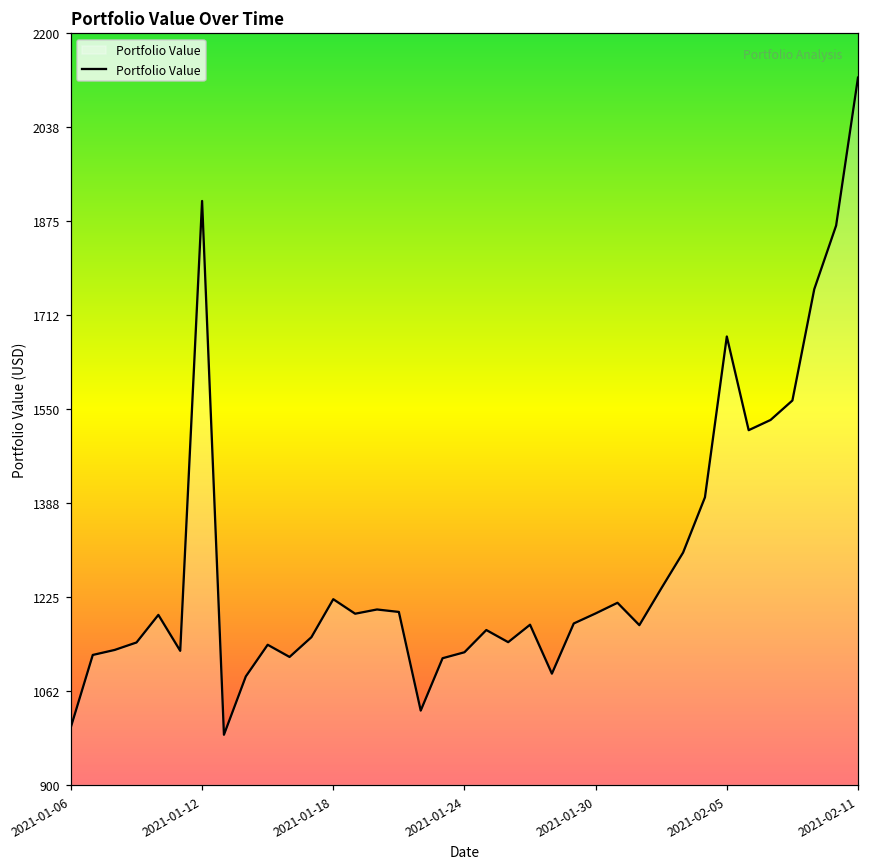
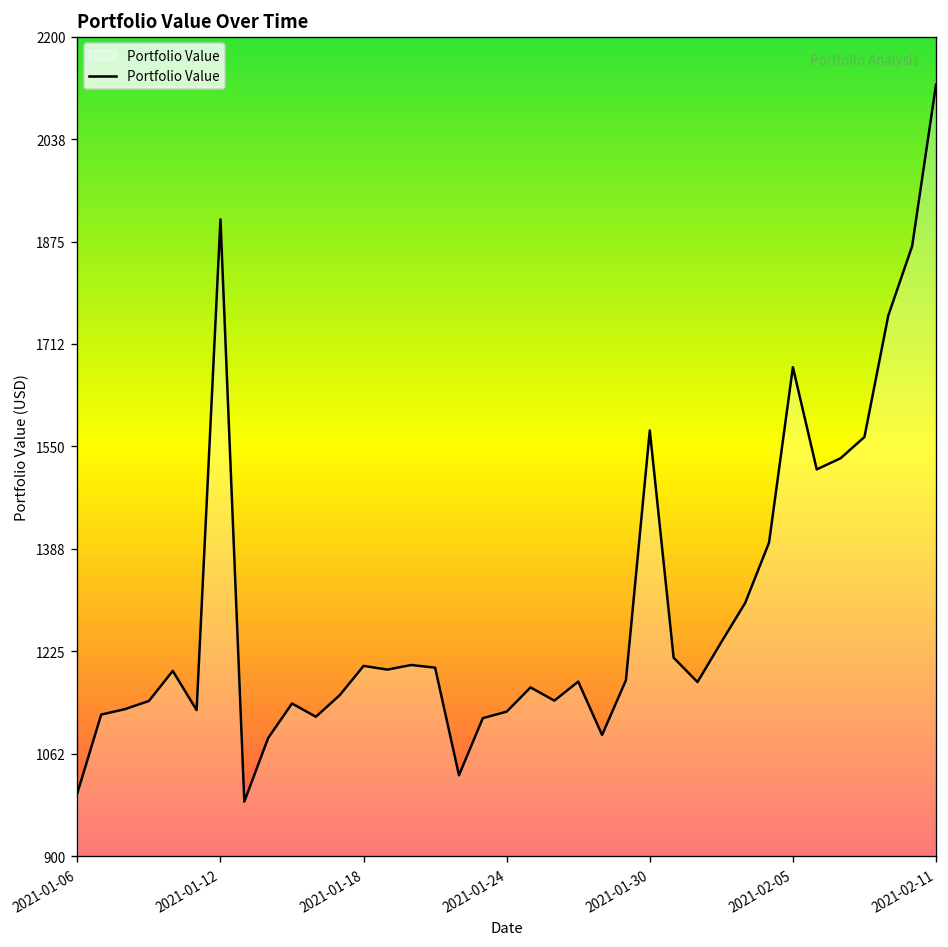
2021-01-18: 1220 -> 1200
2021-01-30: 1200 -> 1580
